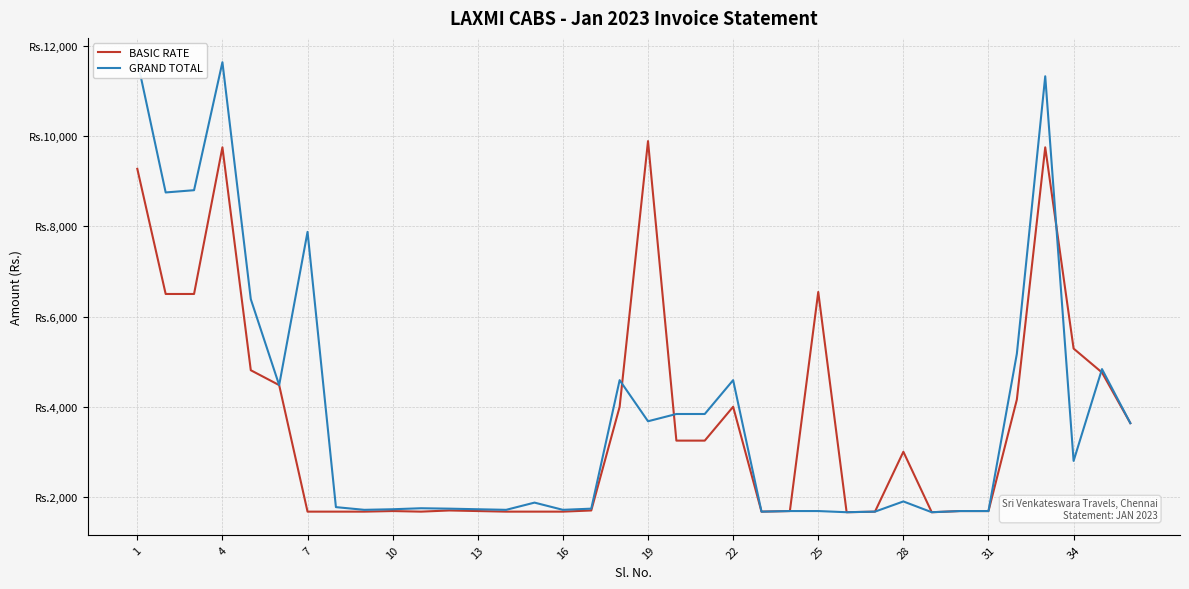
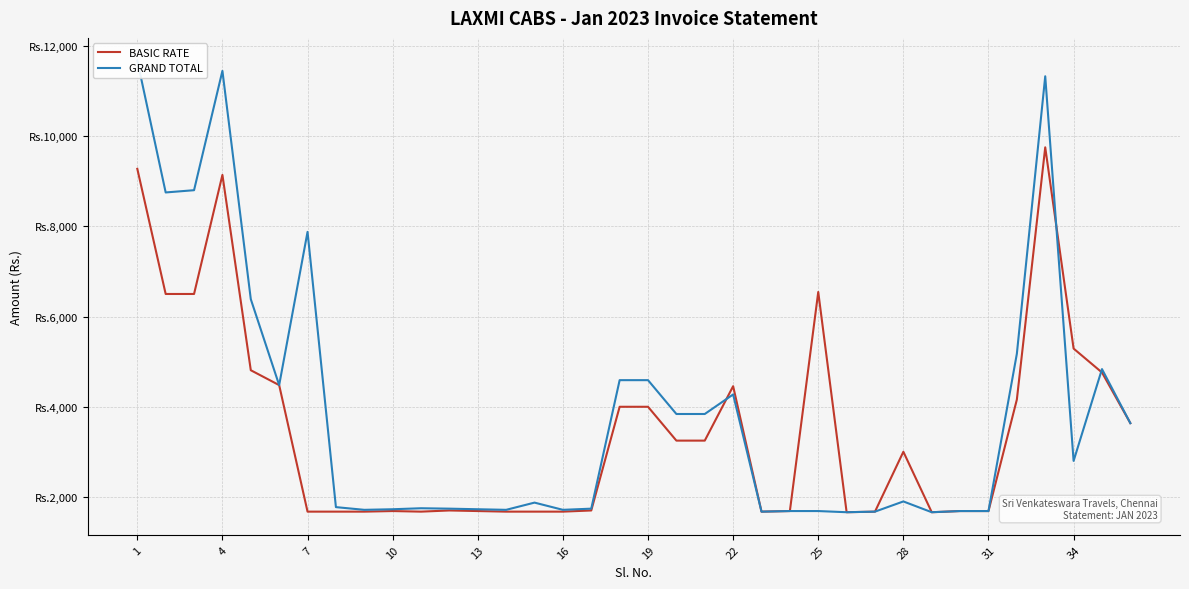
BASIC RATE, 4: Rs.9,800 -> Rs.9,100
GRAND TOTAL, 4: Rs.11,600 -> Rs.11,400
BASIC RATE, 19: Rs.9,900 -> Rs.4,000
GRAND TOTAL, 19: Rs.3,700 -> Rs.4,600
BASIC RATE, 22: Rs.4,000 -> Rs.4,500
GRAND TOTAL, 22: Rs.4,600 -> Rs.4,300
